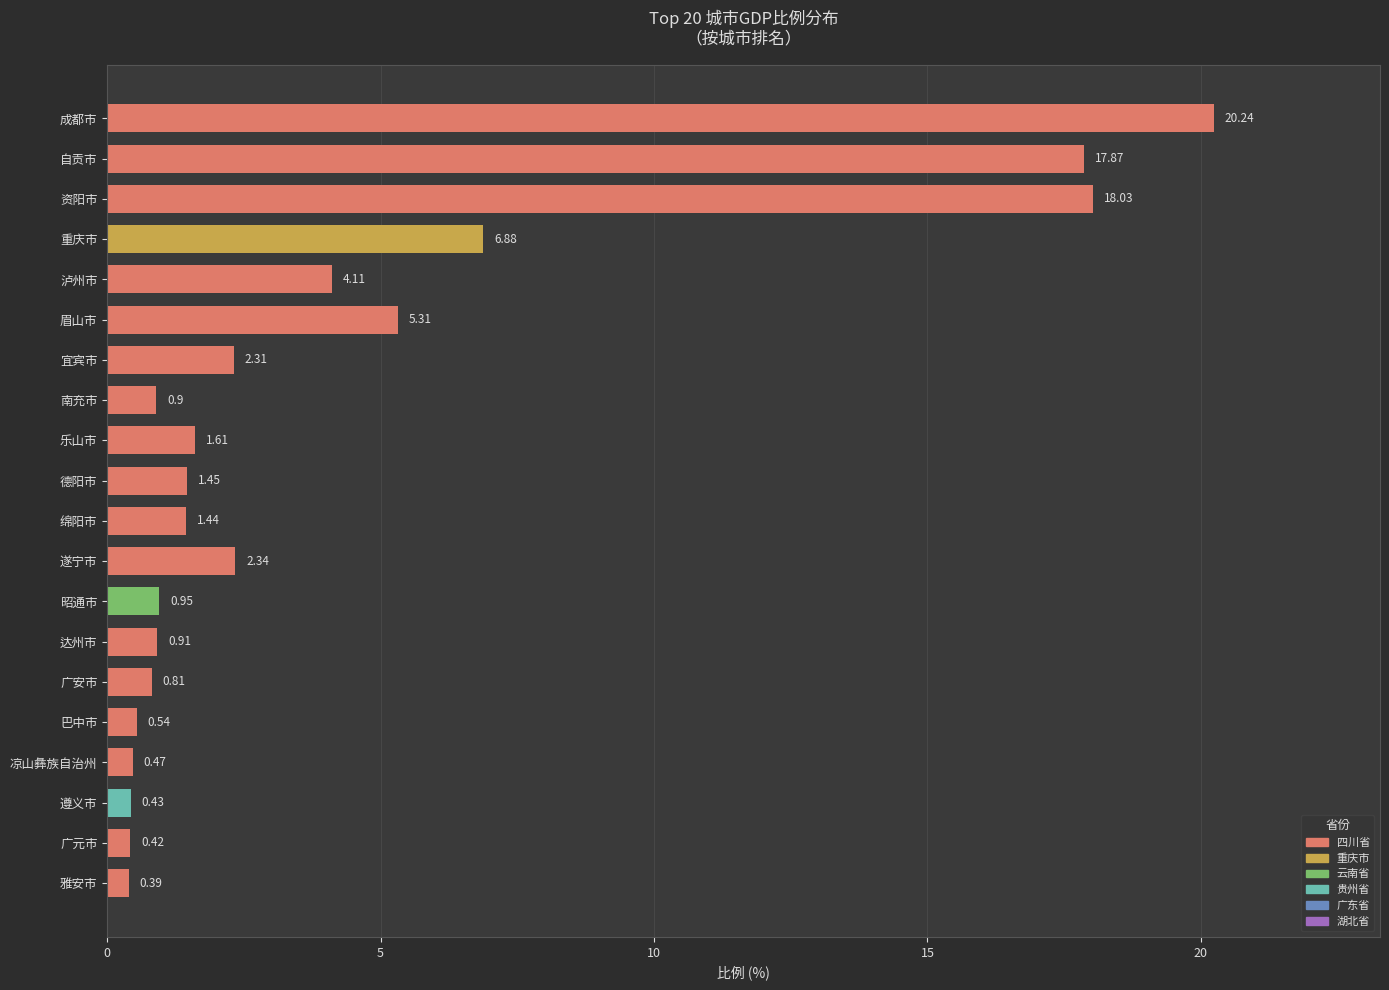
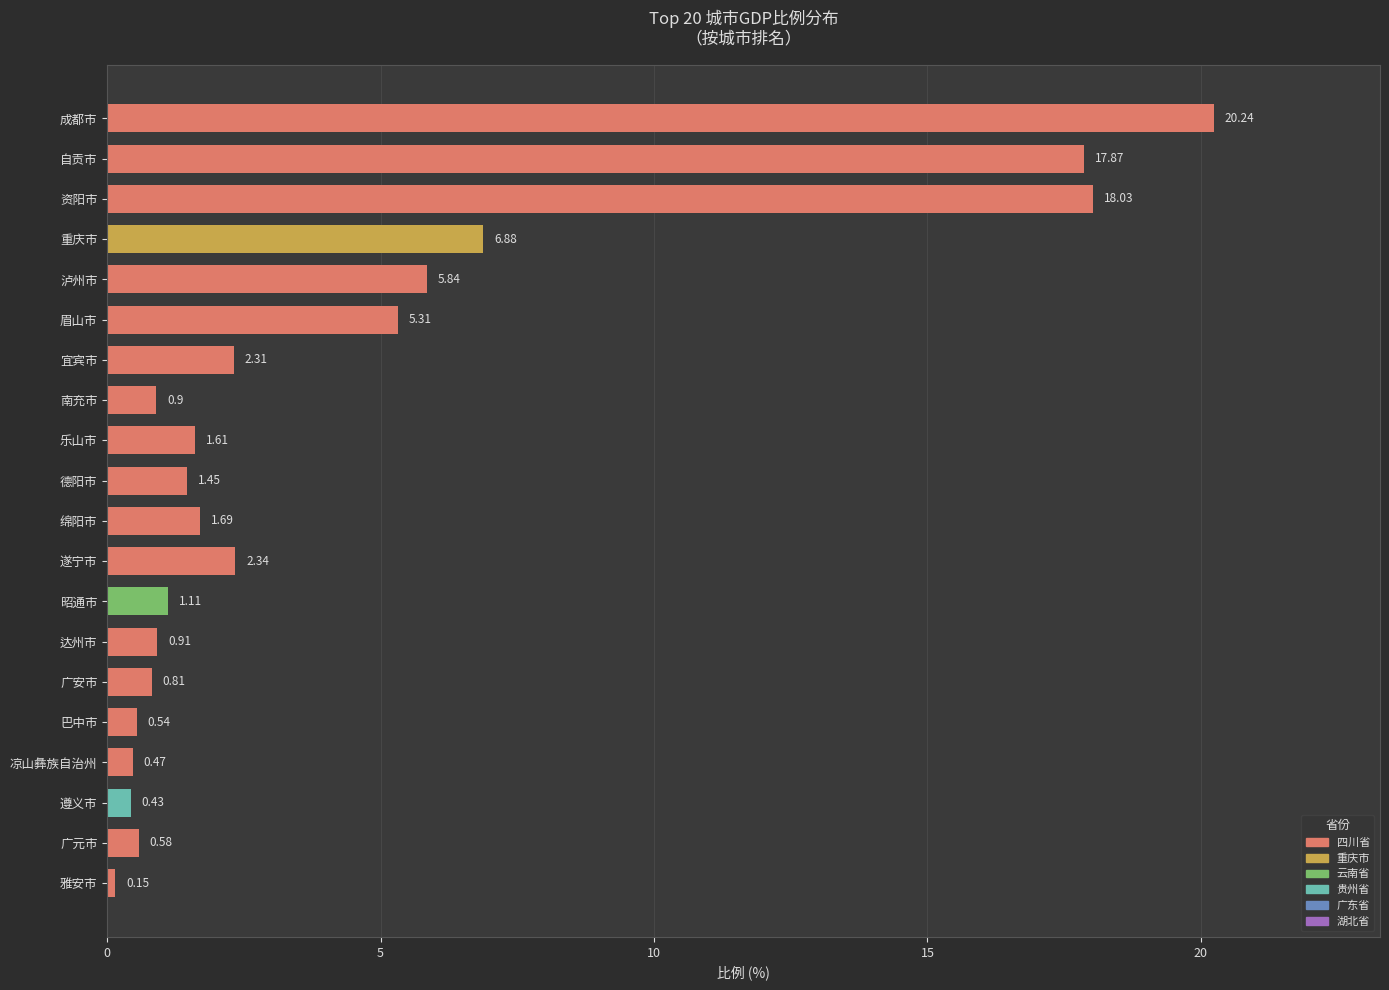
泸州市: 4.11 -> 5.84
绵阳市: 1.44 -> 1.69
昭通市: 0.95 -> 1.11
广元市: 0.42 -> 0.58
雅安市: 0.39 -> 0.15
